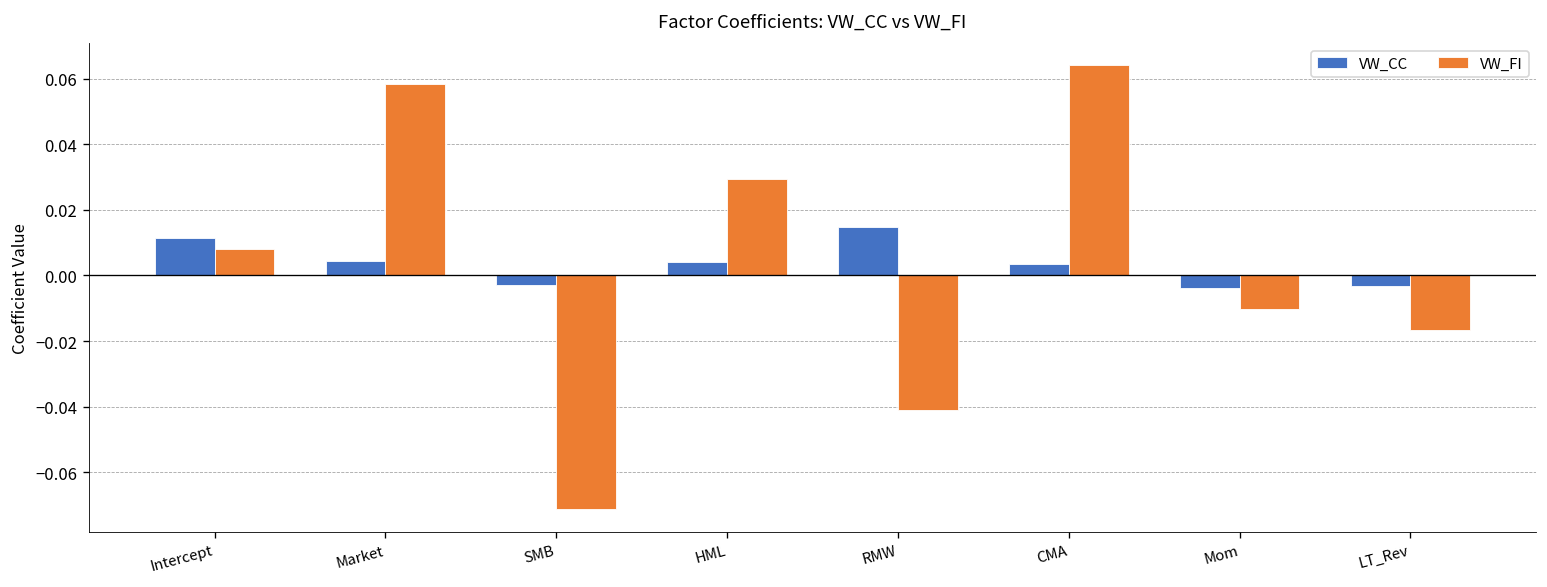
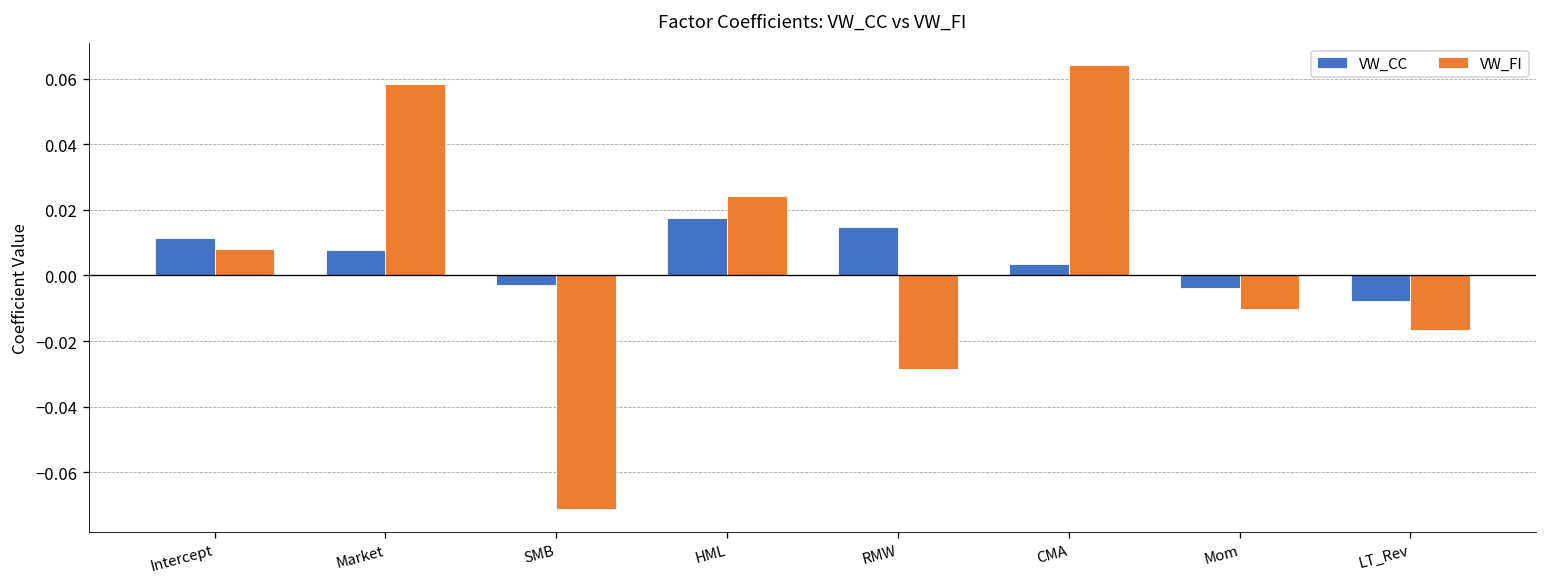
VW_CC, Market: 0.004 -> 0.008
VW_CC, HML: 0.004 -> 0.018
VW_FI, HML: 0.029 -> 0.024
VW_FI, RMW: -0.041 -> -0.028
VW_CC, LT_Rev: -0.003 -> -0.008
